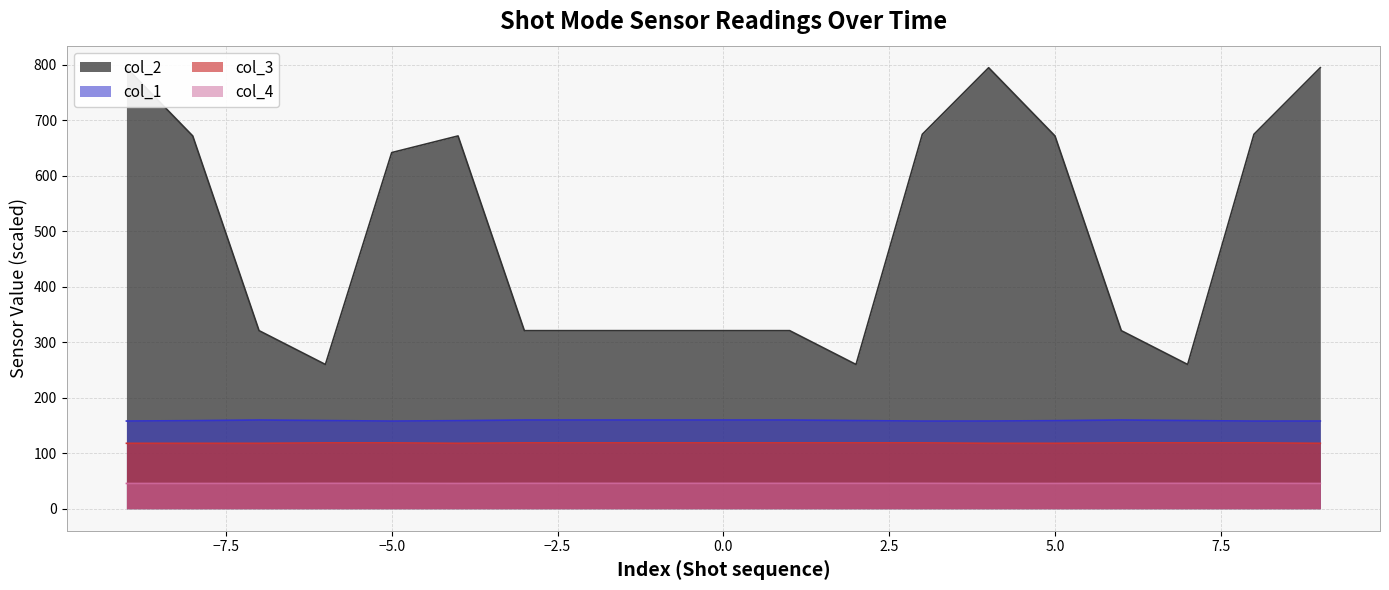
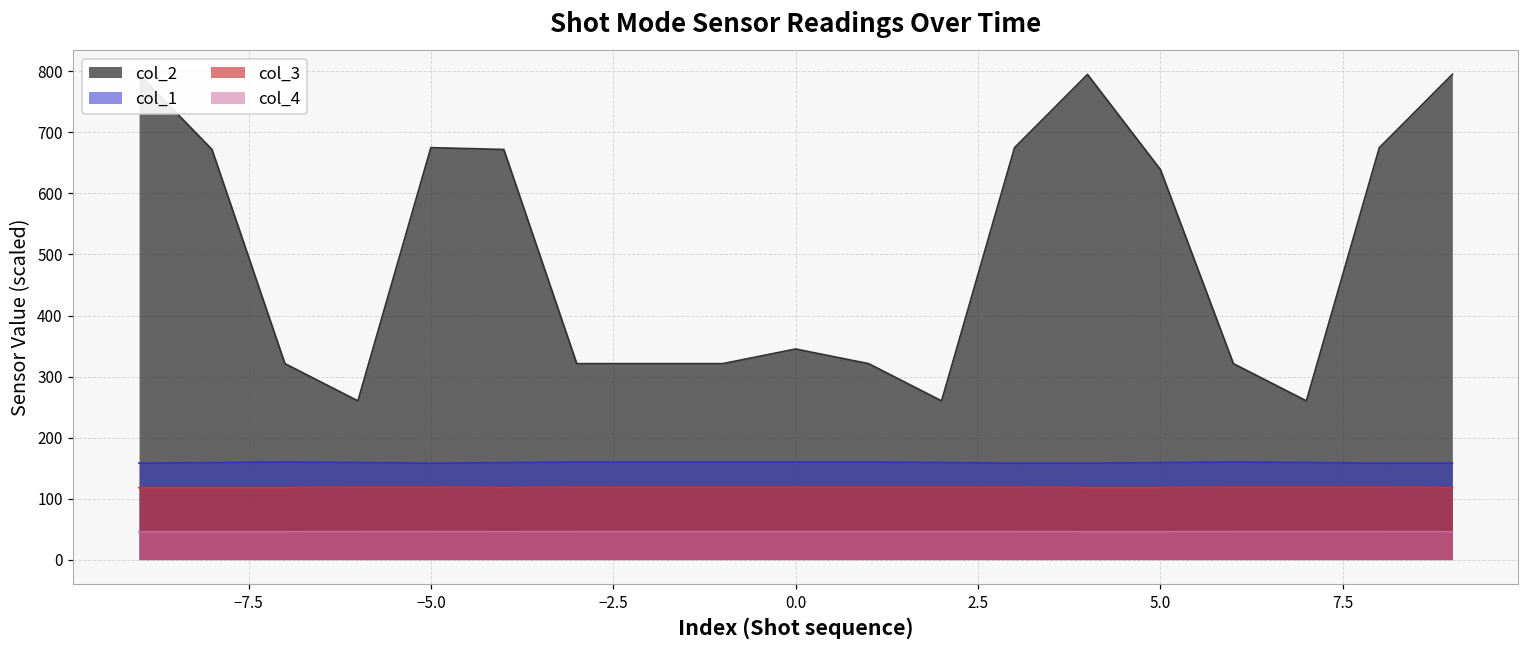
col_2, −5.0: 640 -> 680
col_2, 0.0: 320 -> 350
col_2, 5.0: 670 -> 640
